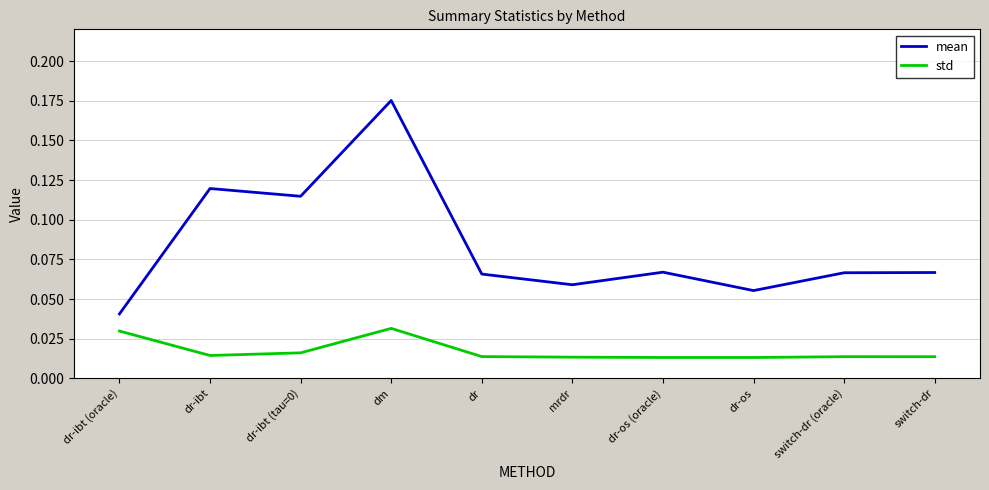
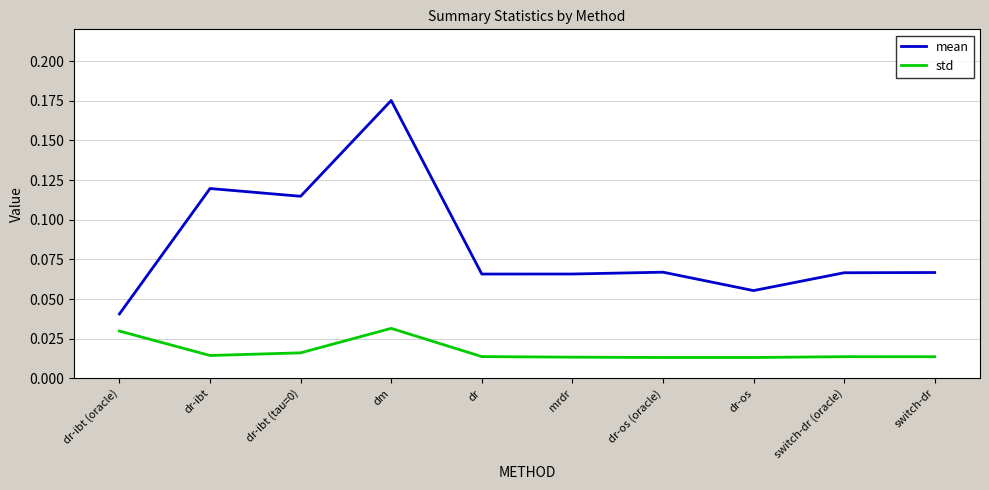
mean, mrdr: 0.059 -> 0.066
